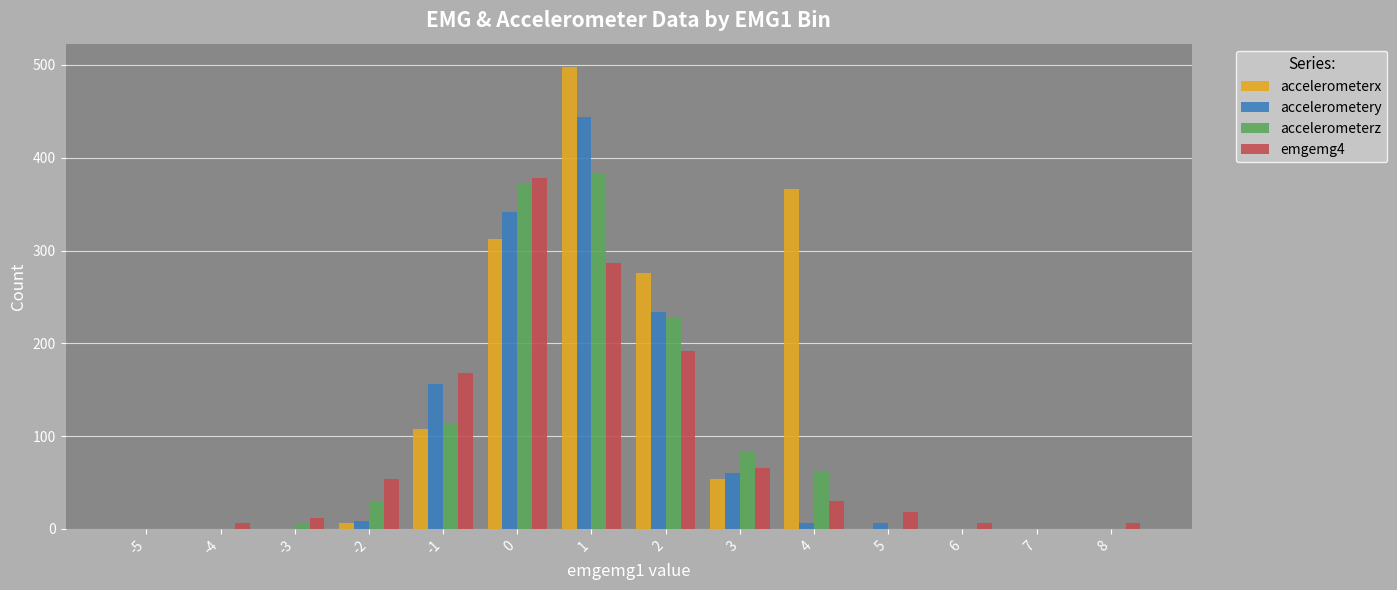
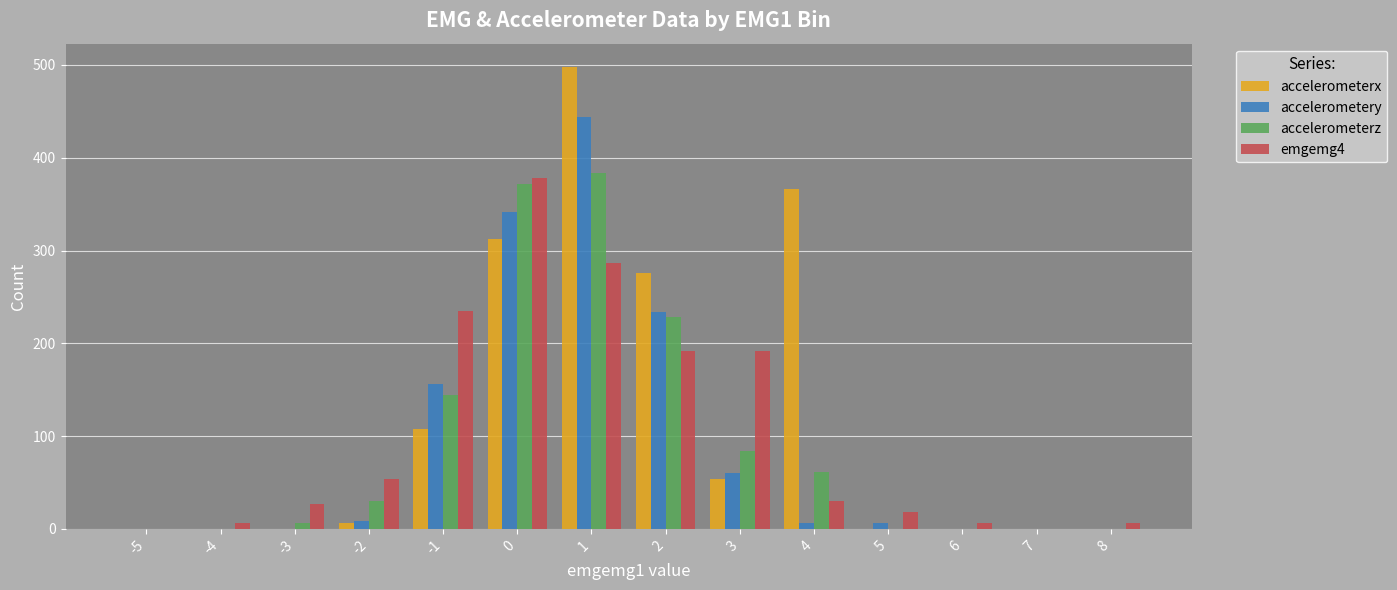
emgemg4, -3: 10 -> 30
accelerometerz, -1: 110 -> 140
emgemg4, -1: 170 -> 240
emgemg4, 3: 70 -> 190
